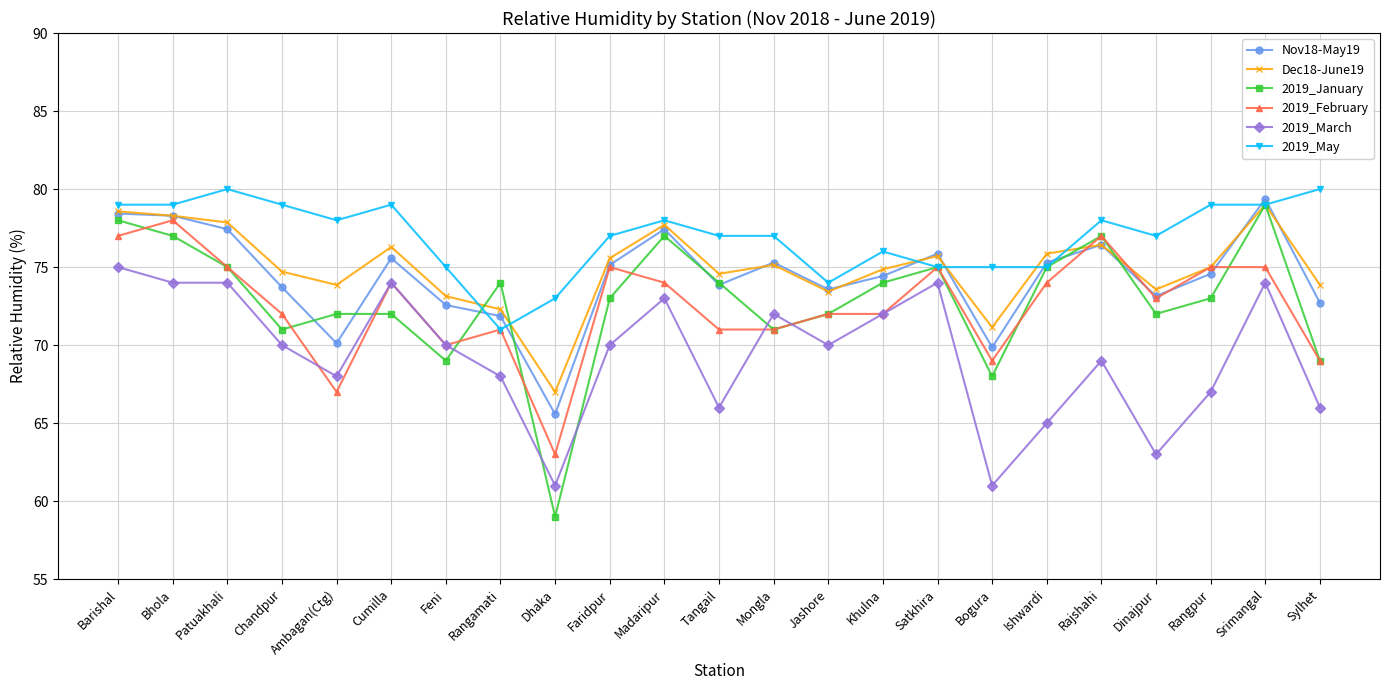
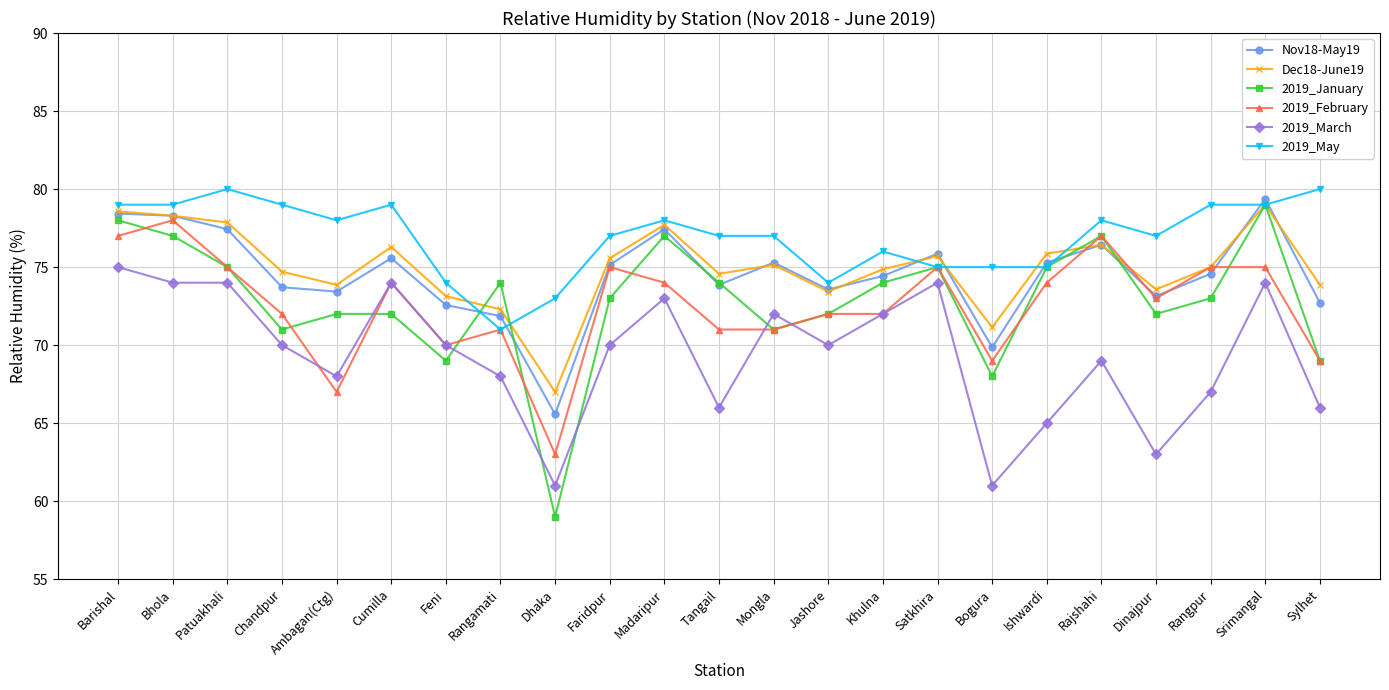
Nov18-May19, Ambagan(Ctg): 70.1 -> 73.4
2019_May, Feni: 75 -> 74
